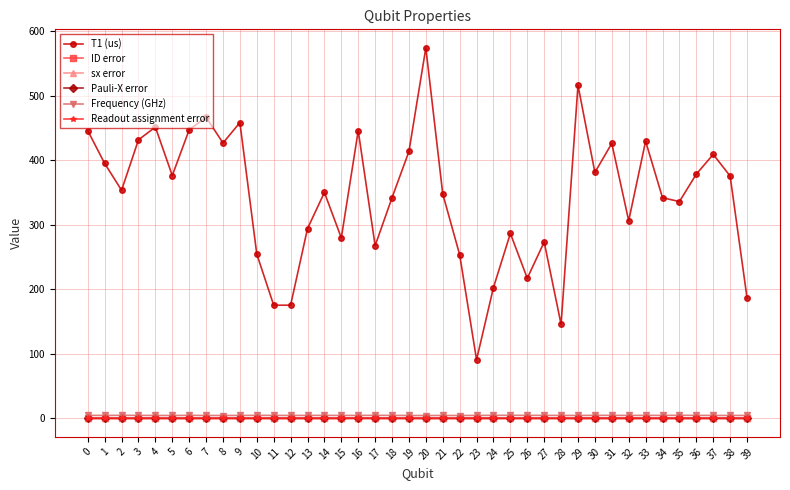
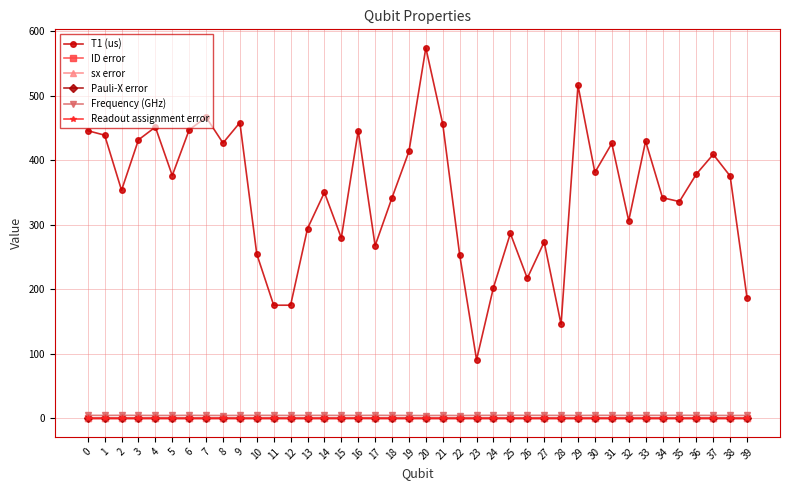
T1 (us), 1: 400 -> 440
T1 (us), 21: 350 -> 460
